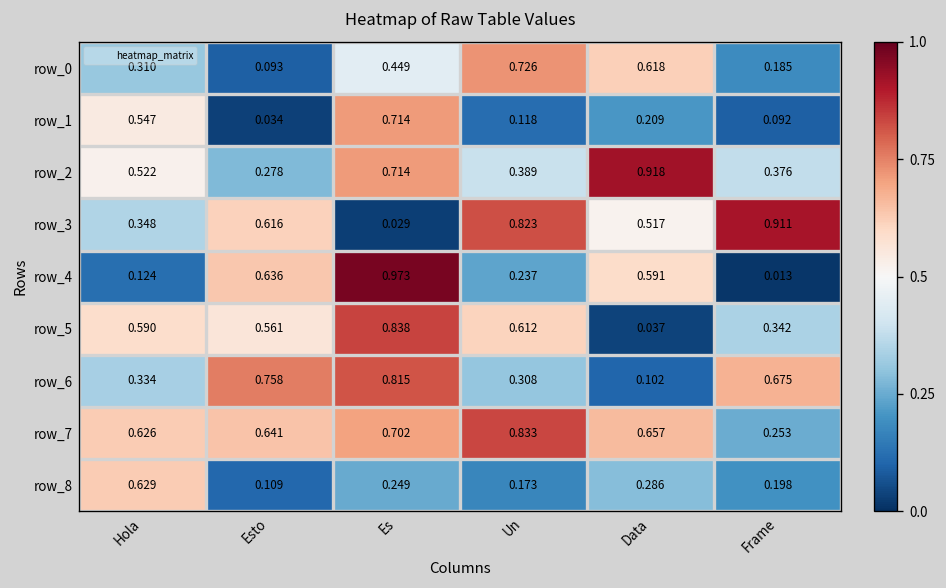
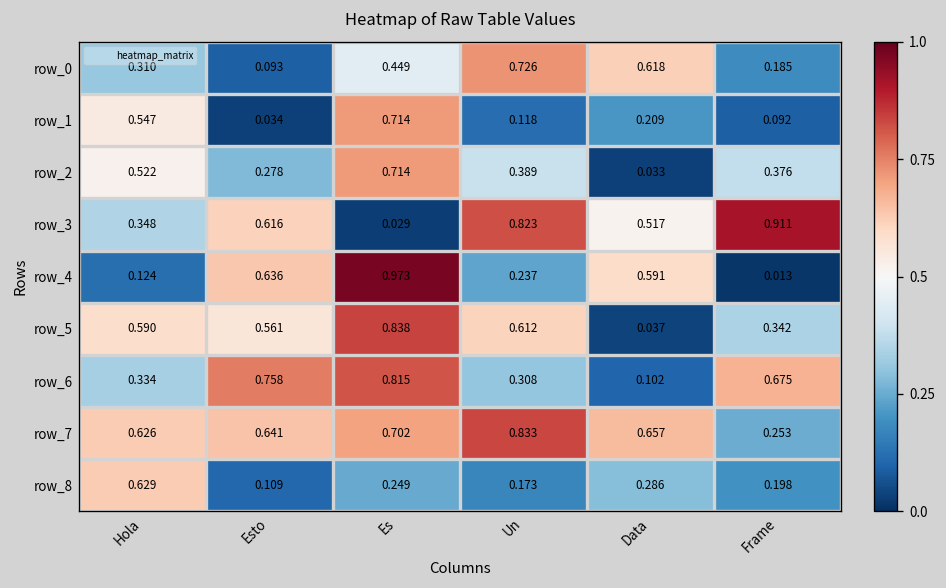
row_2, Data: 0.918 -> 0.033
